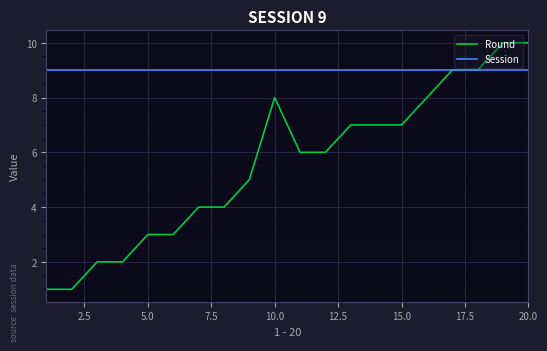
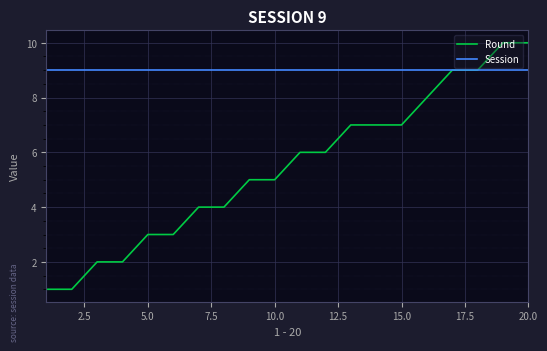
Round, 10.0: 8 -> 5
